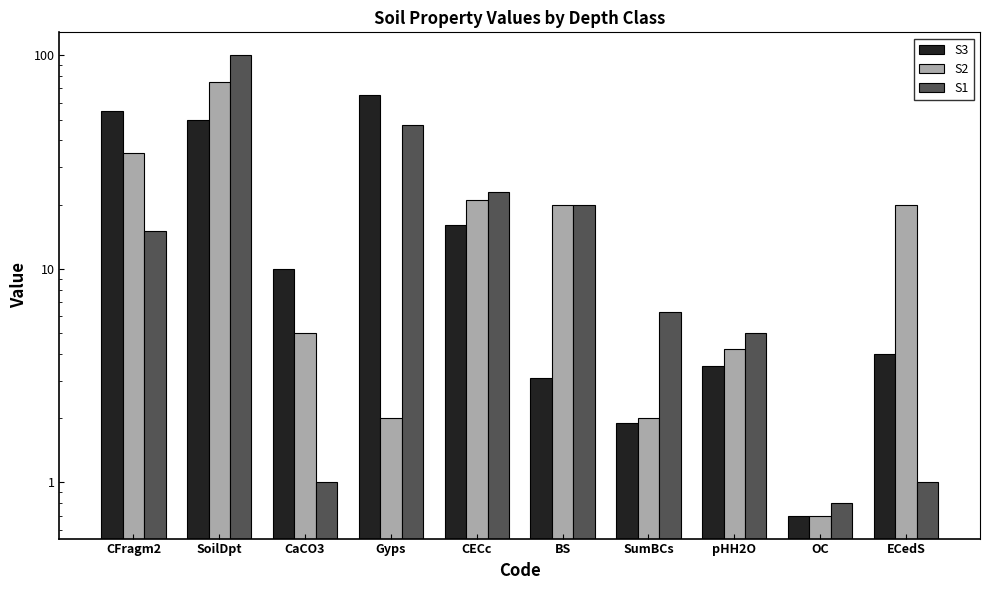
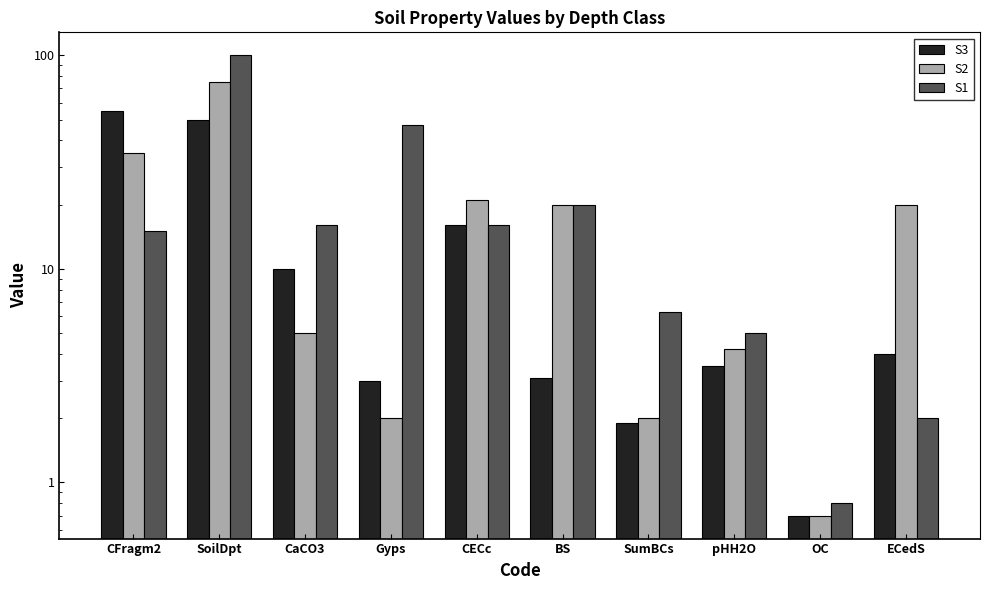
S1, CaCO3: 1 -> 16
S3, Gyps: 65 -> 3
S1, CECc: 23 -> 16
S1, ECedS: 1 -> 2
